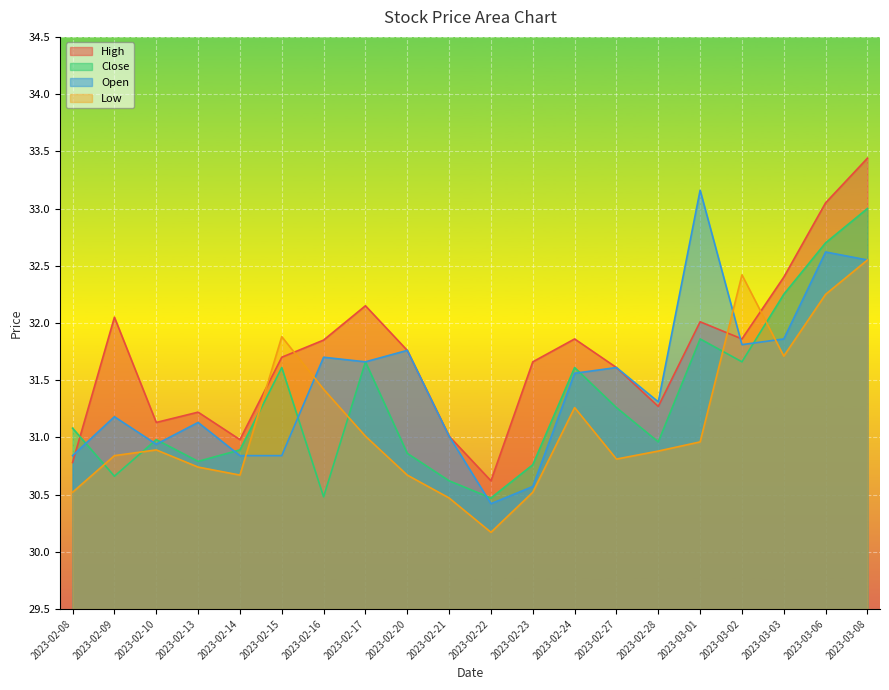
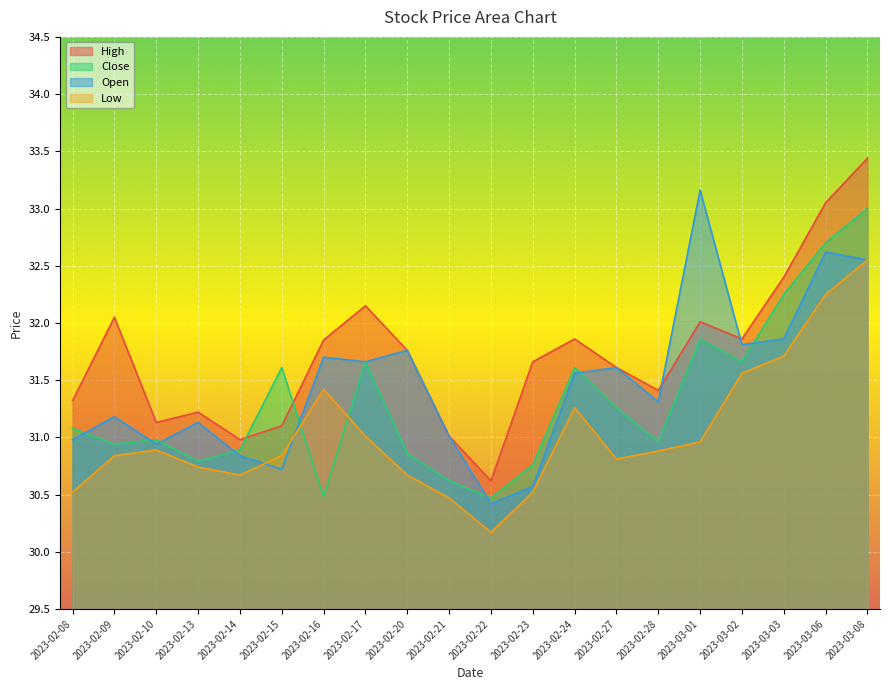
High, 2023-02-08: 30.78 -> 31.32
Open, 2023-02-08: 30.84 -> 30.98
Close, 2023-02-09: 30.66 -> 30.94
High, 2023-02-15: 31.7 -> 31.1
Open, 2023-02-15: 30.84 -> 30.72
Low, 2023-02-15: 31.88 -> 30.84
High, 2023-02-28: 31.27 -> 31.41
Low, 2023-03-02: 32.42 -> 31.56
